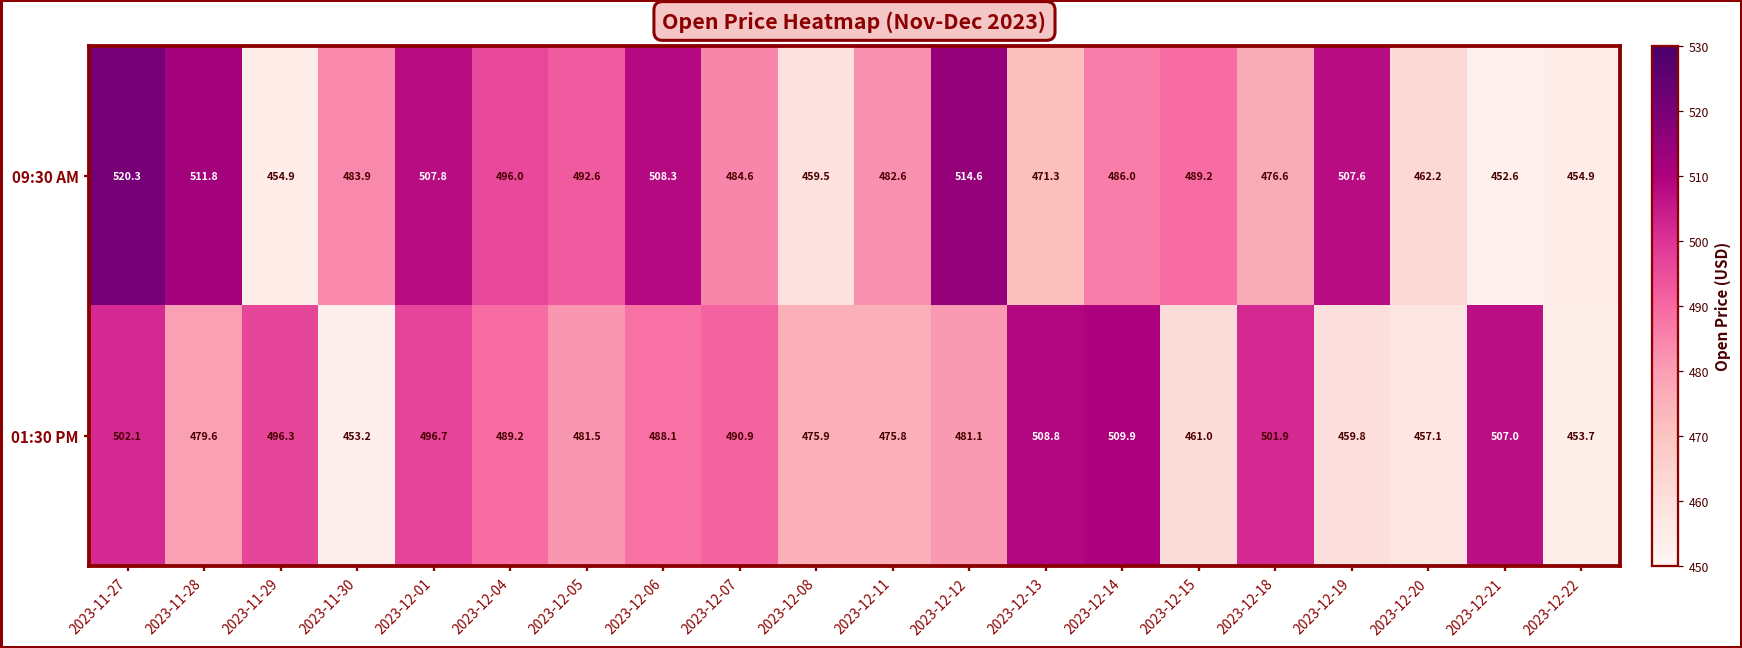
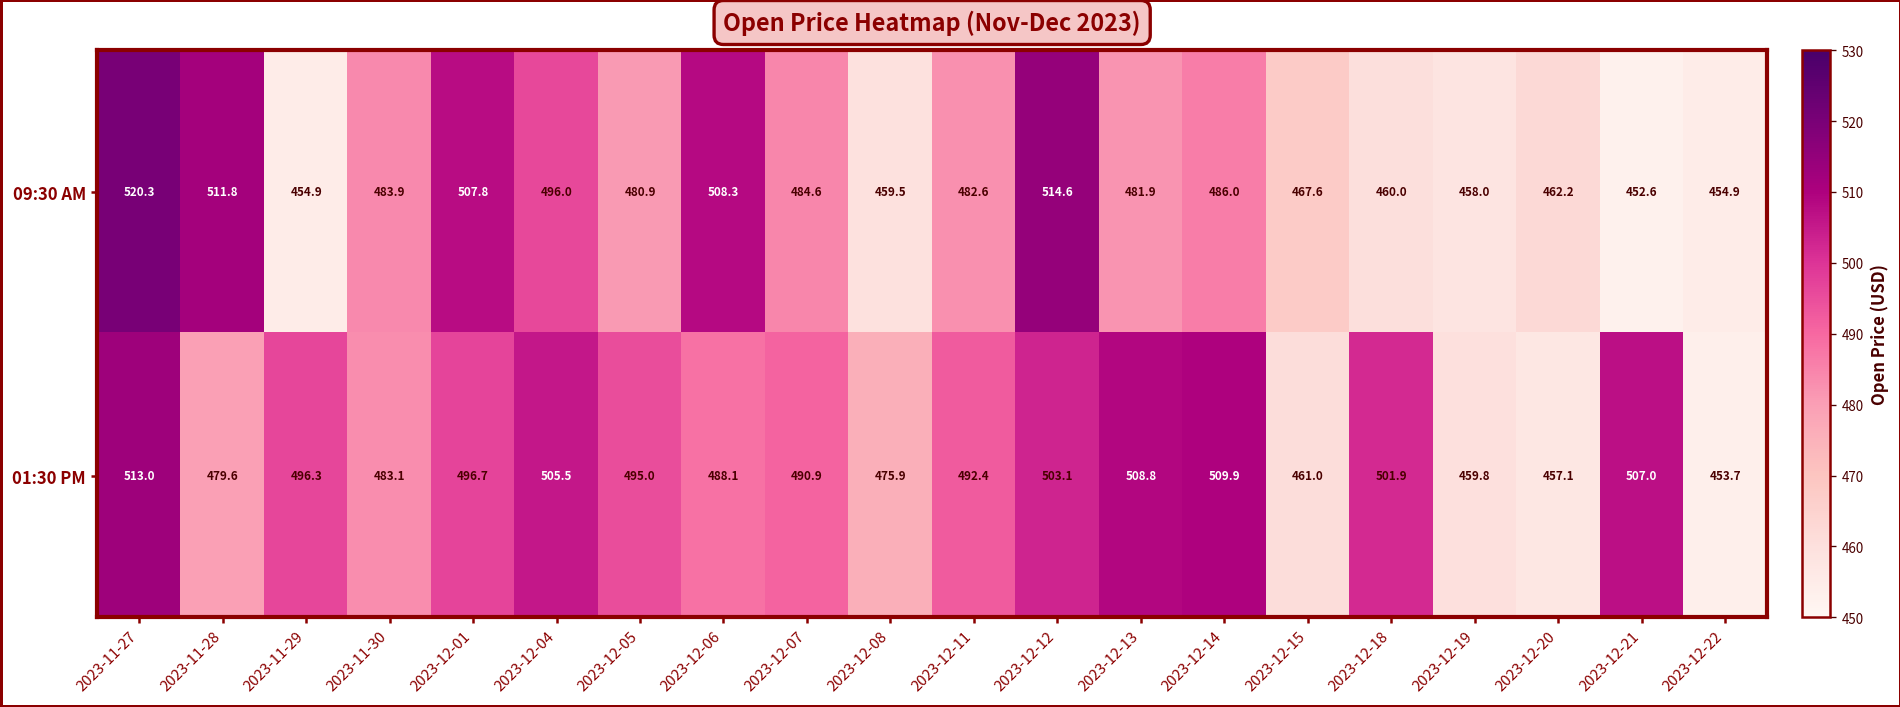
09:30 AM, 2023-12-05: 492.6 -> 480.9
09:30 AM, 2023-12-13: 471.3 -> 481.9
09:30 AM, 2023-12-15: 489.2 -> 467.6
09:30 AM, 2023-12-18: 476.6 -> 460.0
09:30 AM, 2023-12-19: 507.6 -> 458.0
01:30 PM, 2023-11-27: 502.1 -> 513.0
01:30 PM, 2023-11-30: 453.2 -> 483.1
01:30 PM, 2023-12-04: 489.2 -> 505.5
01:30 PM, 2023-12-05: 481.5 -> 495.0
01:30 PM, 2023-12-11: 475.8 -> 492.4
01:30 PM, 2023-12-12: 481.1 -> 503.1
